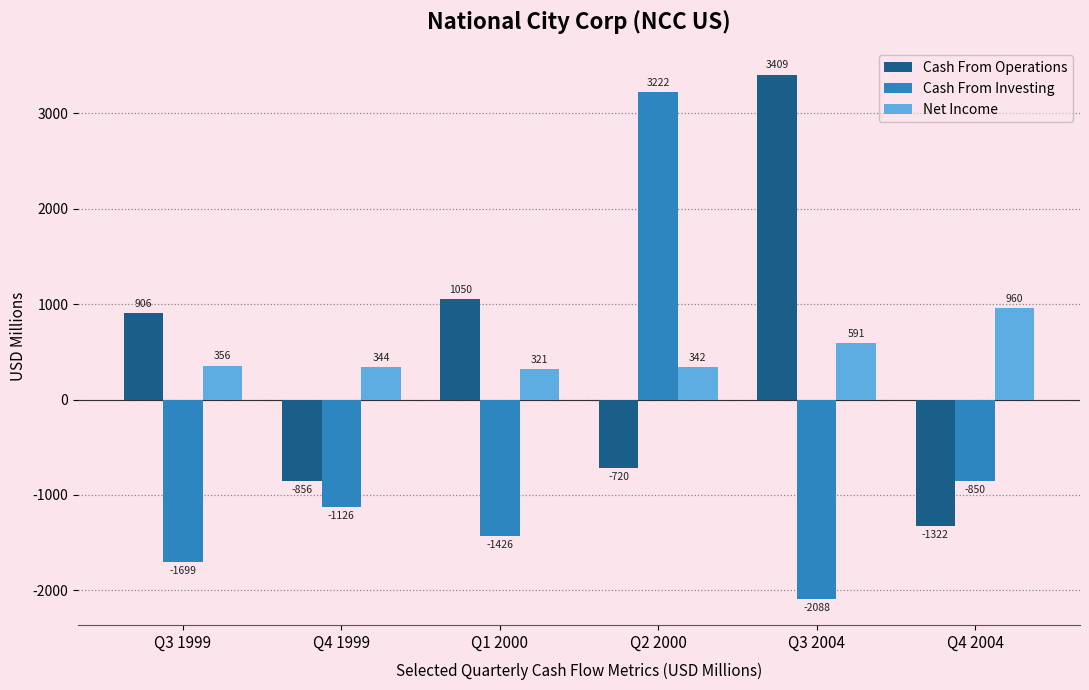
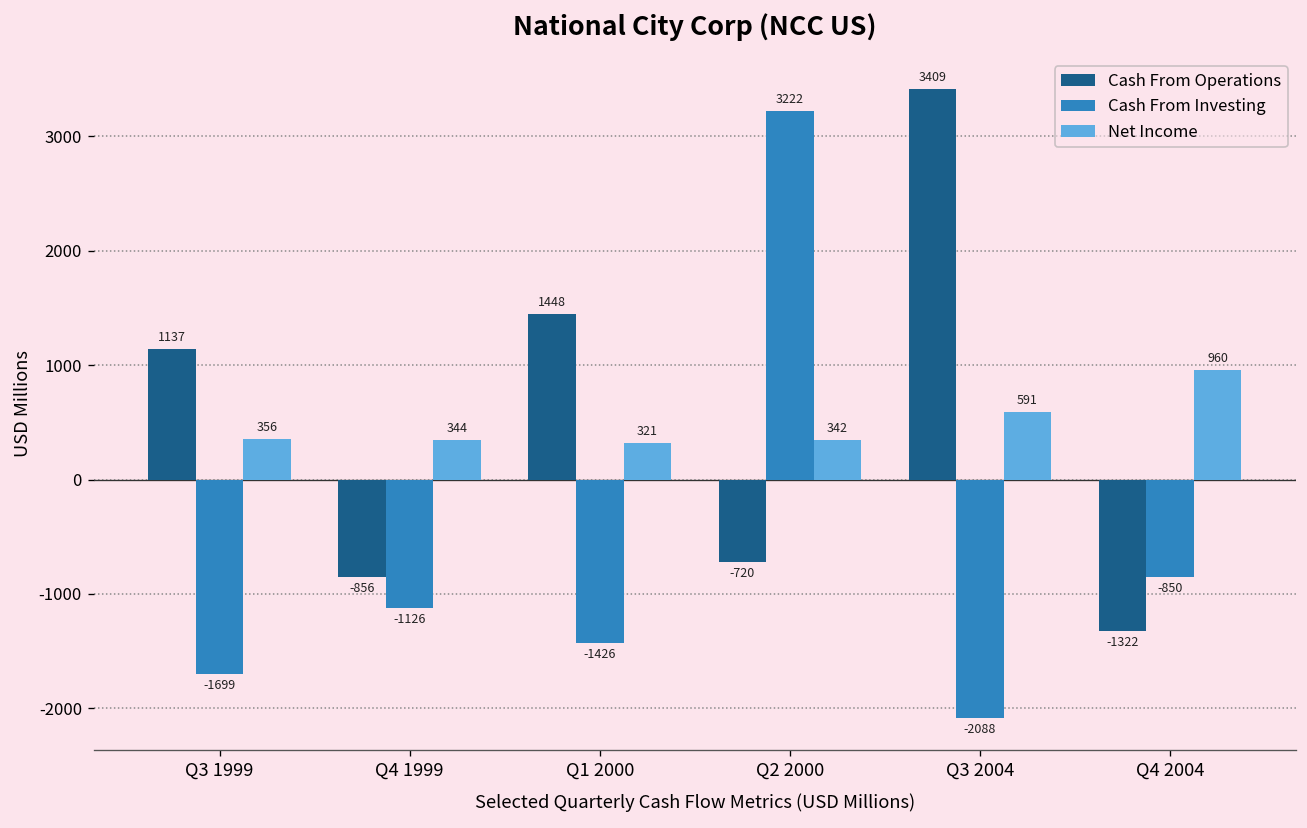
Cash From Operations, Q3 1999: 906 -> 1137
Cash From Operations, Q1 2000: 1050 -> 1448
